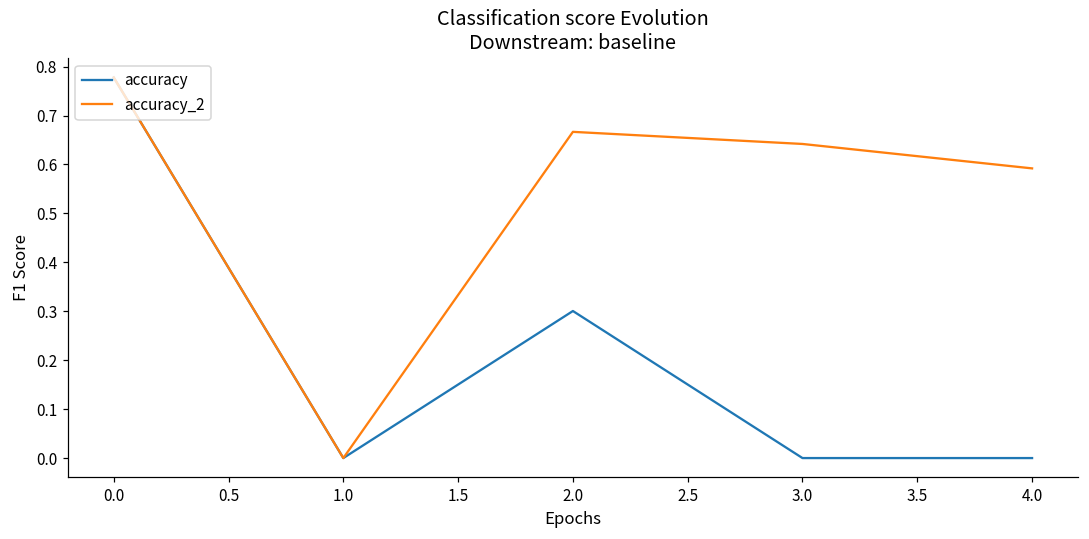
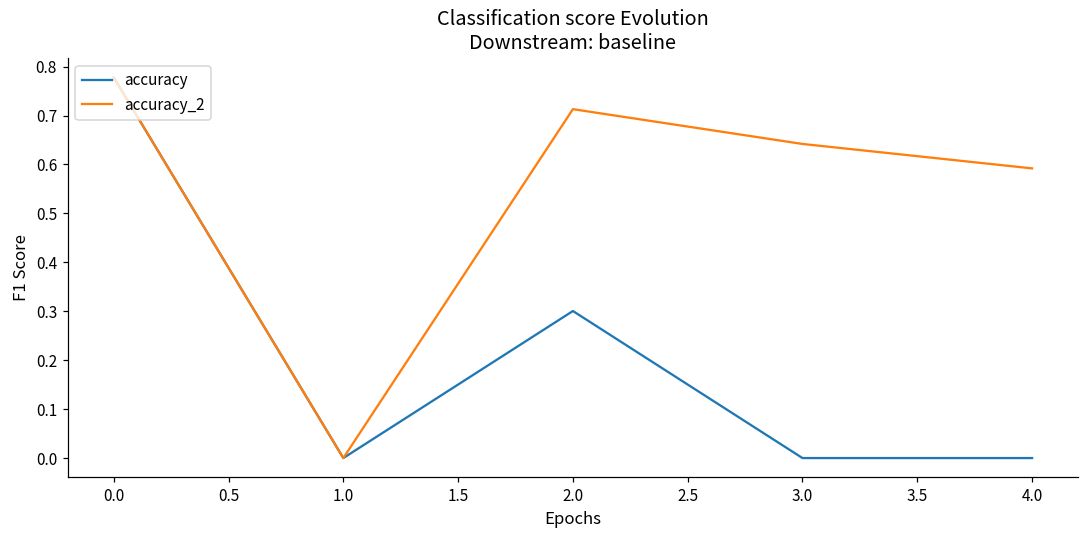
accuracy_2, 2.0: 0.67 -> 0.71
